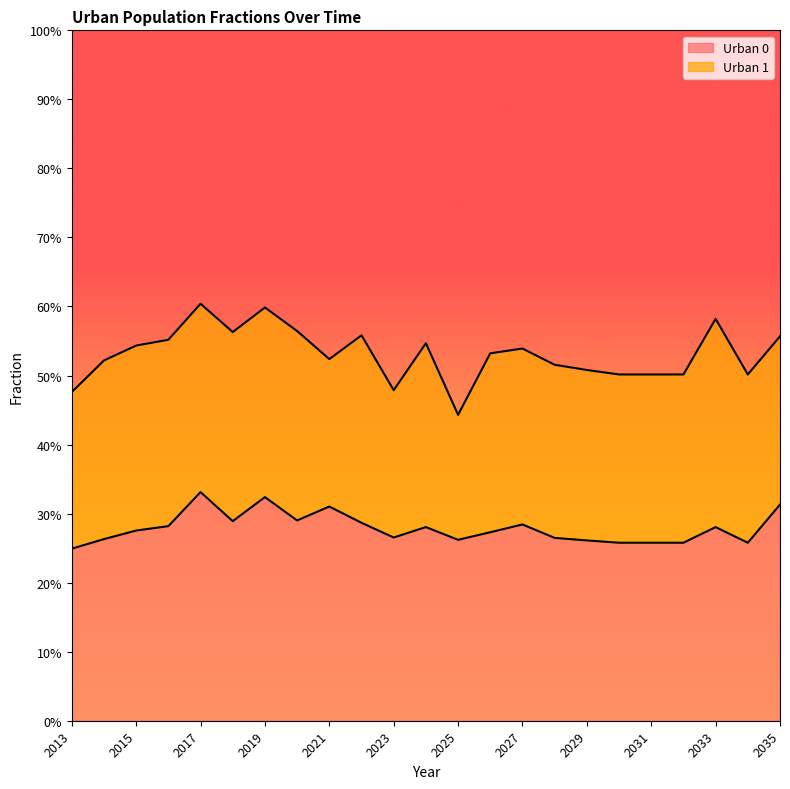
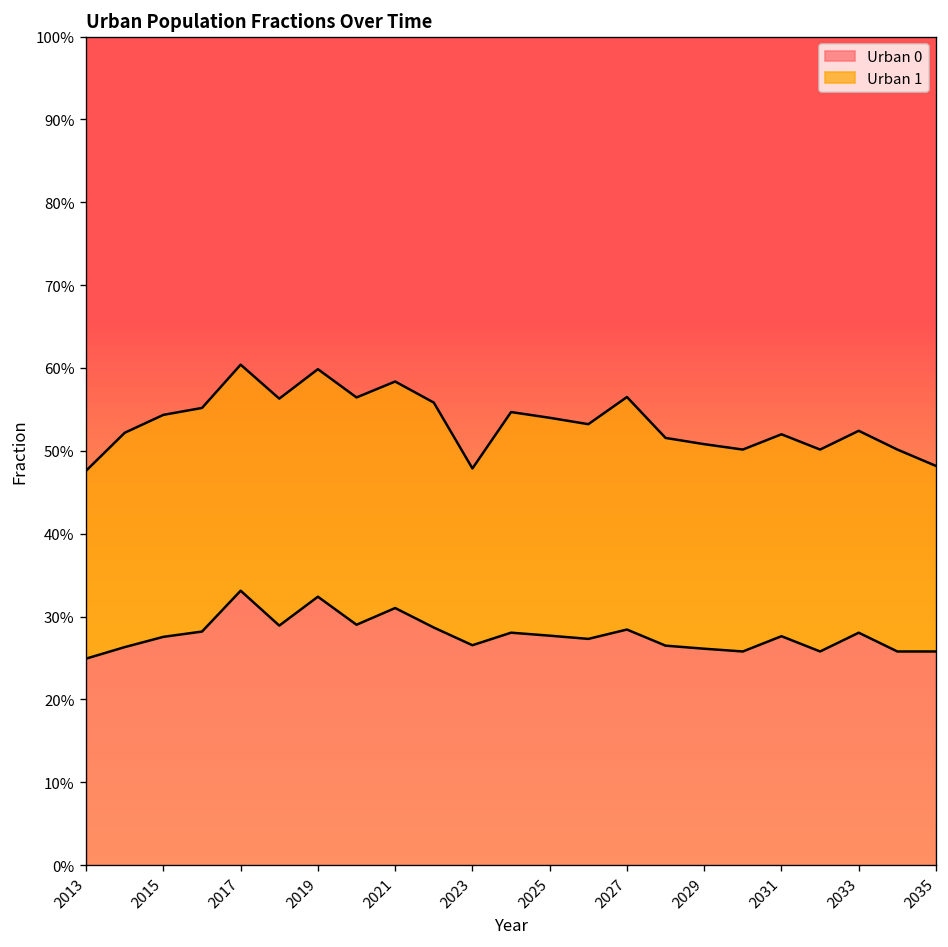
Urban 1, 2021: 21% -> 27%
Urban 0, 2025: 26% -> 28%
Urban 1, 2025: 18% -> 26%
Urban 1, 2027: 25% -> 28%
Urban 0, 2031: 26% -> 28%
Urban 1, 2033: 30% -> 24%
Urban 0, 2035: 31% -> 26%
Urban 1, 2035: 24% -> 22%
